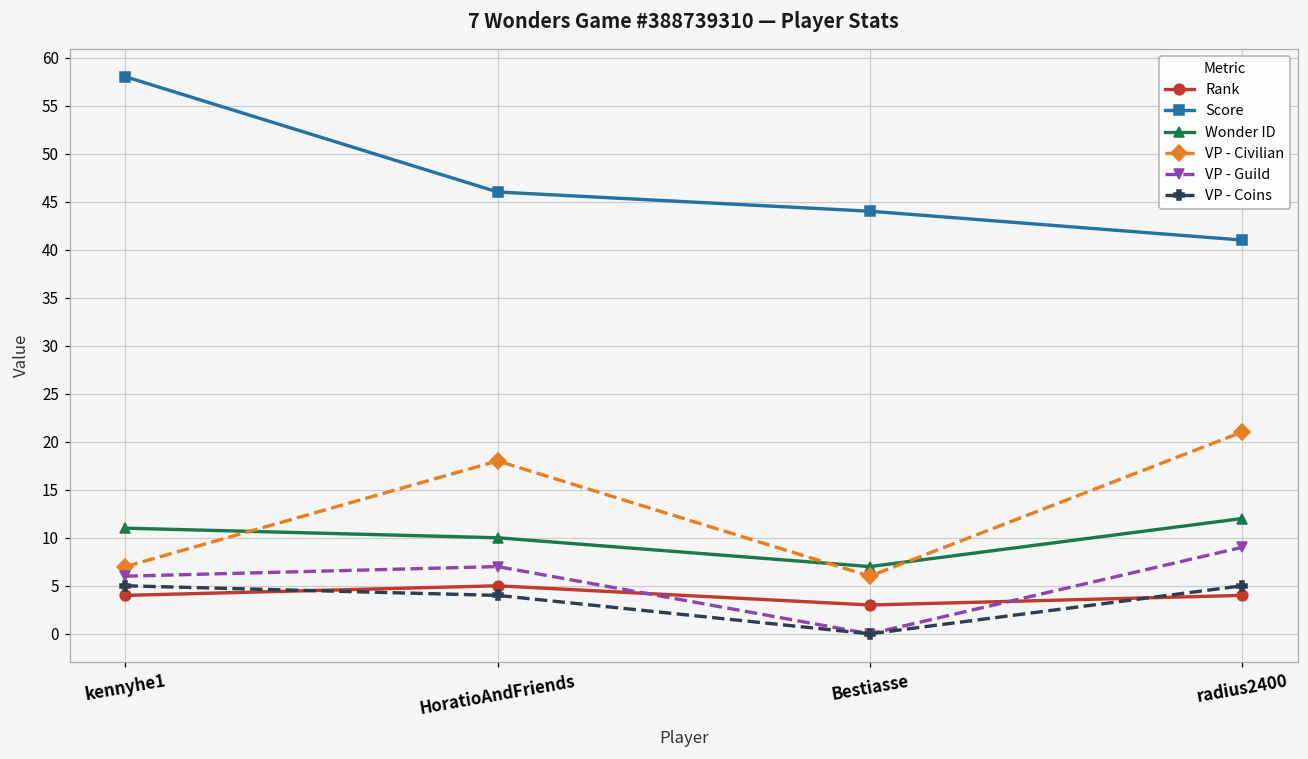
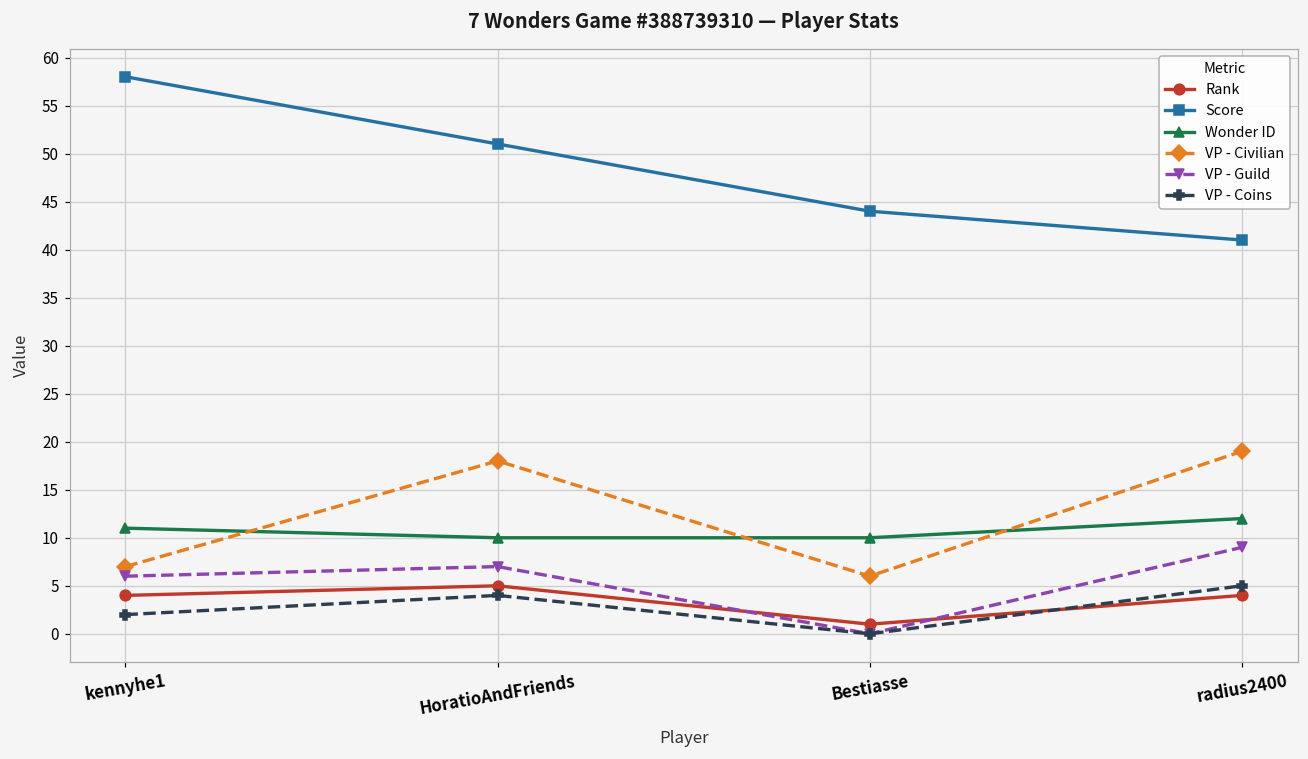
VP - Coins, kennyhe1: 5 -> 2
Score, HoratioAndFriends: 46 -> 51
Rank, Bestiasse: 3 -> 1
Wonder ID, Bestiasse: 7 -> 10
VP - Civilian, radius2400: 21 -> 19
